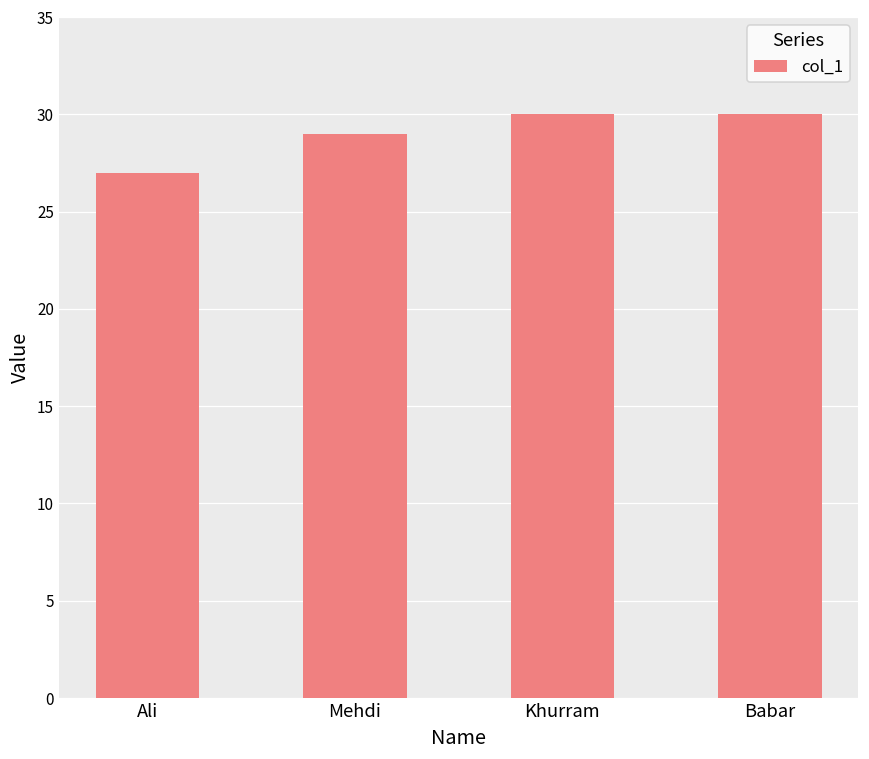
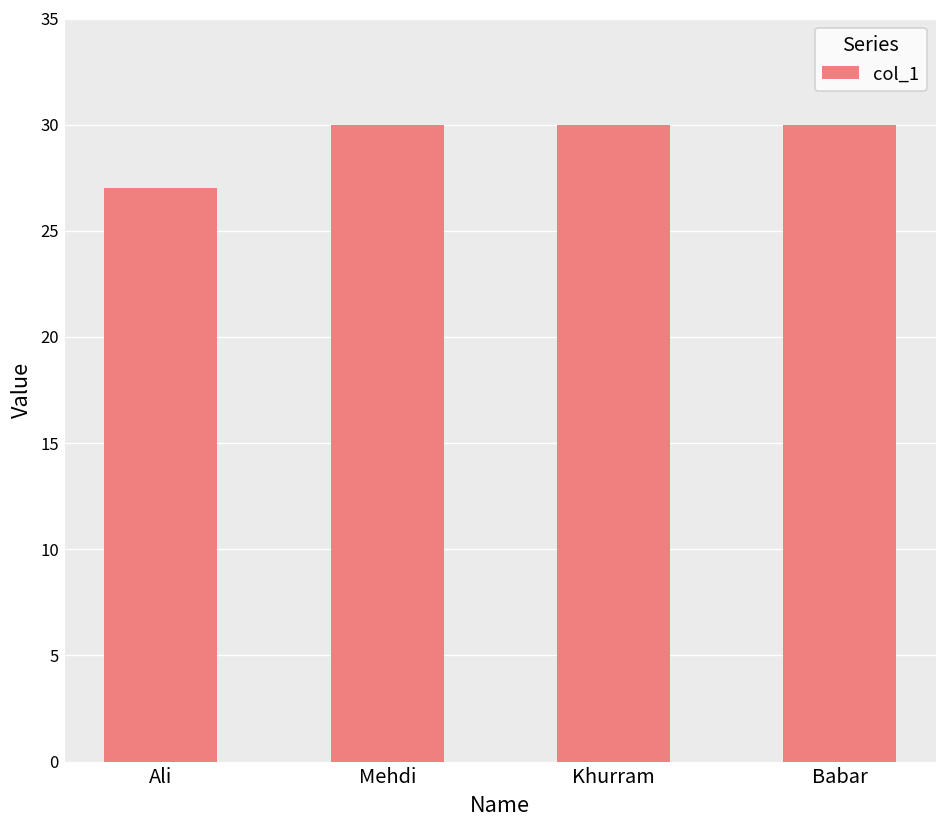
Mehdi: 29 -> 30
